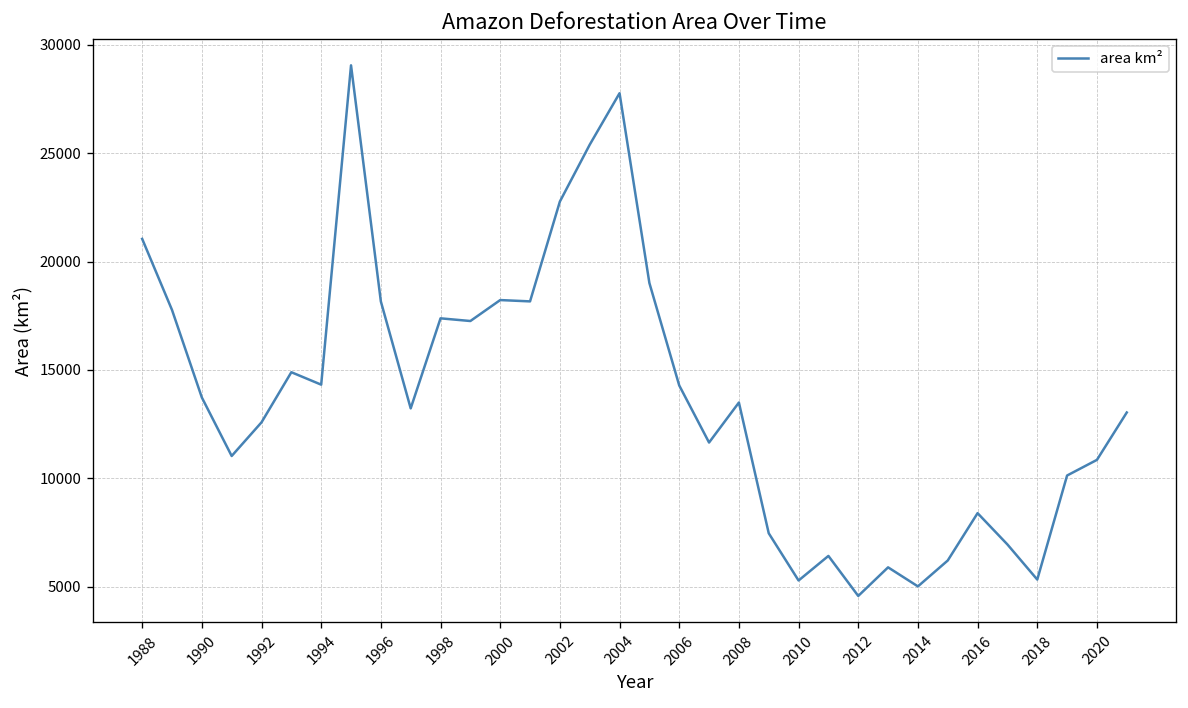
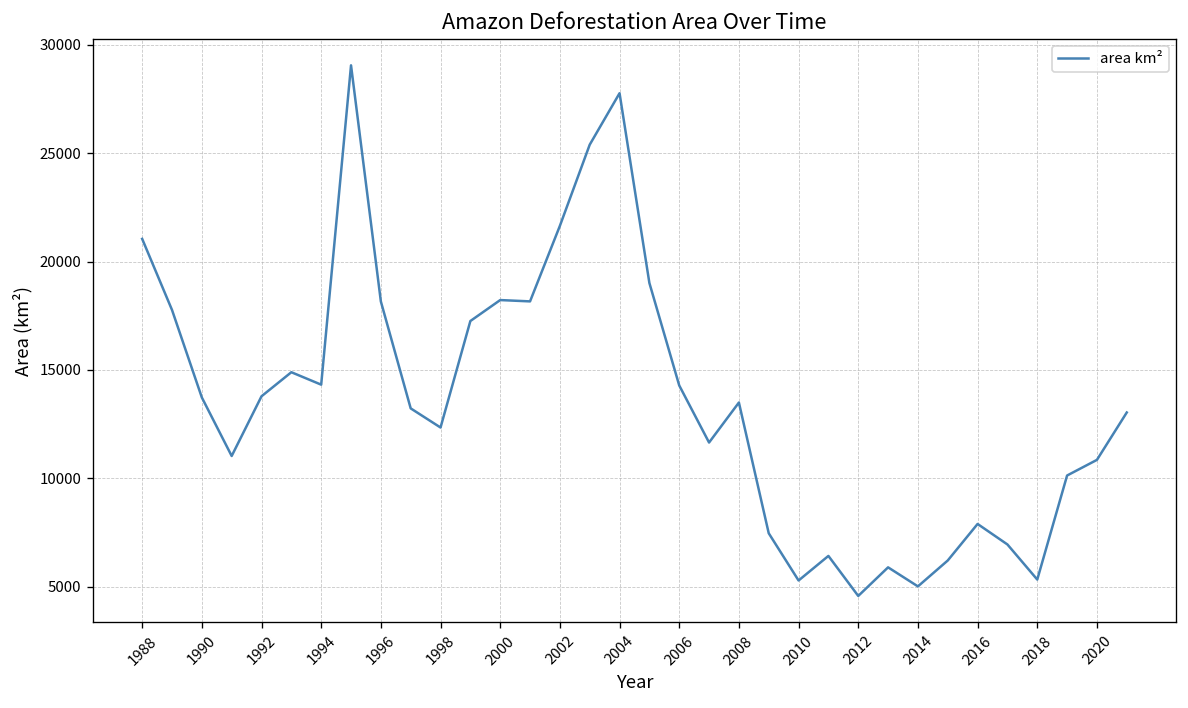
1992: 12600 -> 13800
1998: 17400 -> 12300
2002: 22800 -> 21700
2016: 8400 -> 7900
